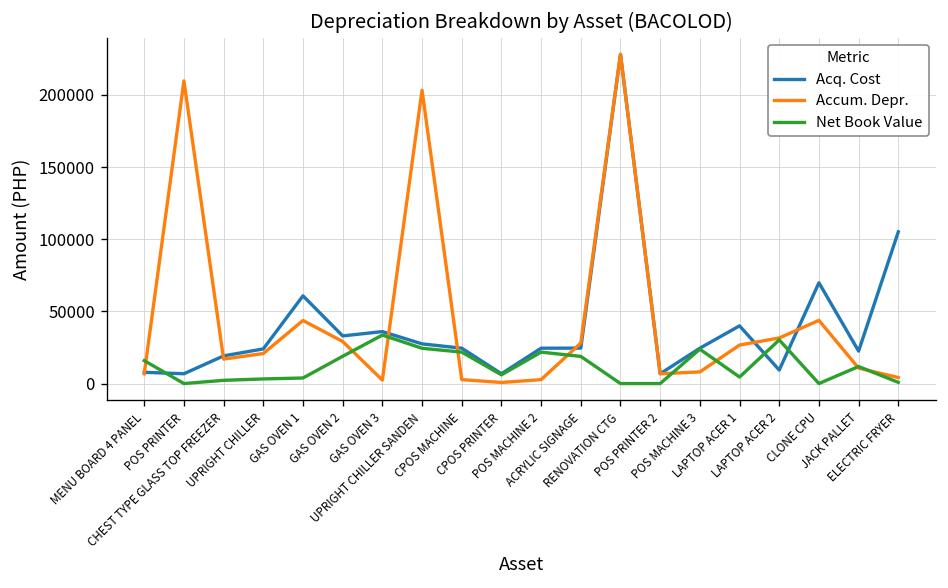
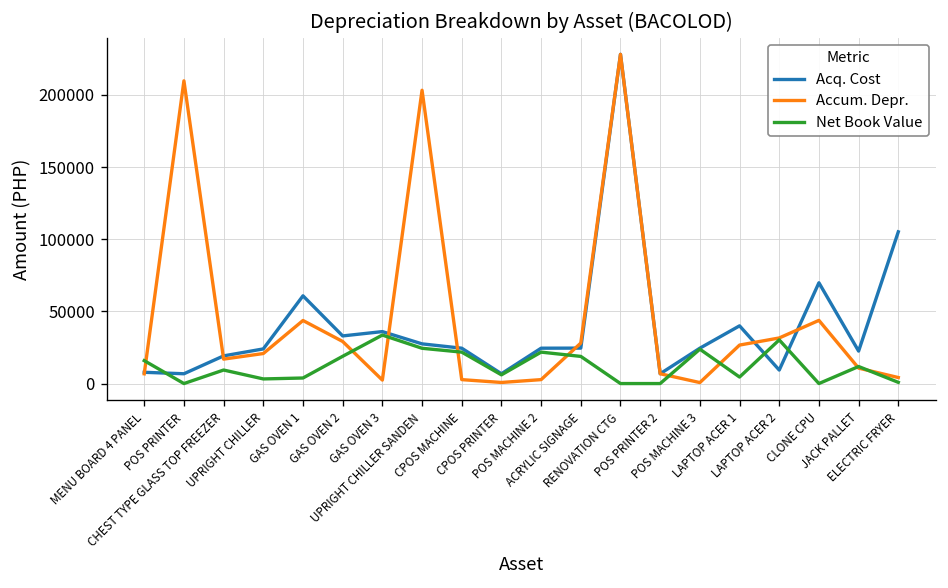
Net Book Value, CHEST TYPE GLASS TOP FREEZER: 2000 -> 9000
Accum. Depr., POS MACHINE 3: 8000 -> 1000
